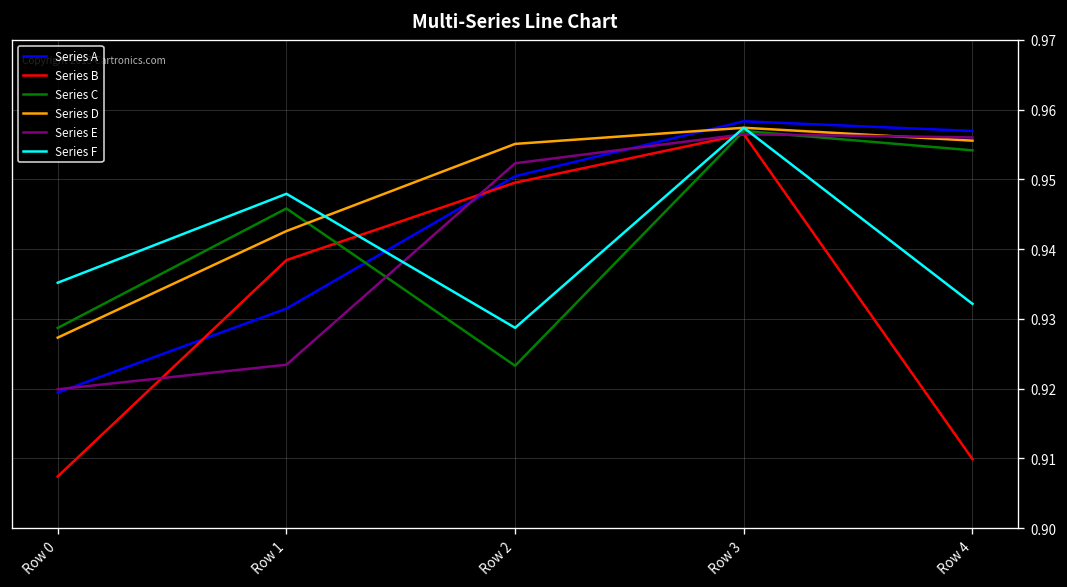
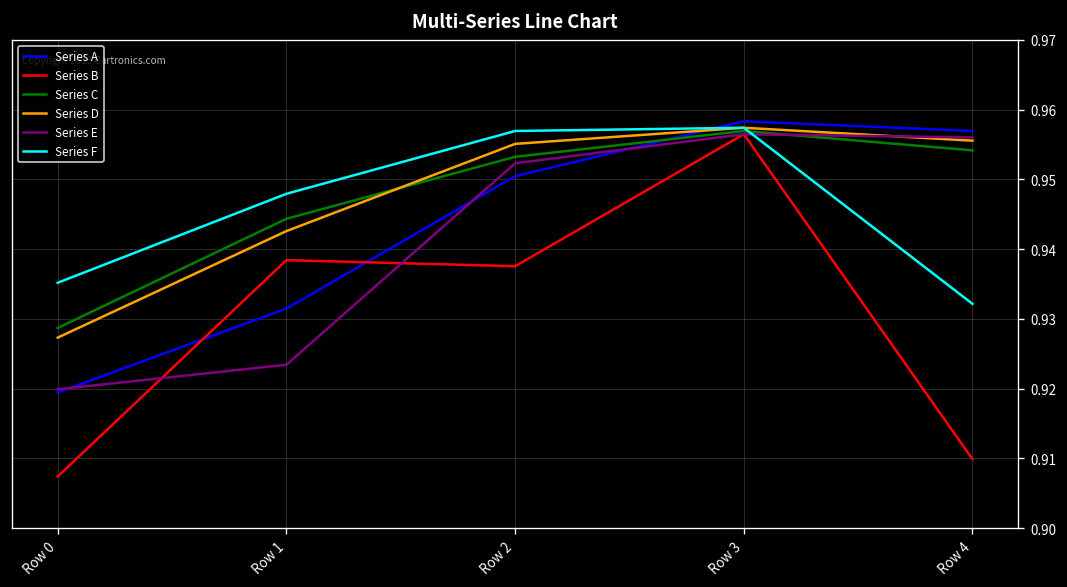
Series C, Row 1: 0.946 -> 0.944
Series B, Row 2: 0.950 -> 0.938
Series C, Row 2: 0.923 -> 0.953
Series F, Row 2: 0.929 -> 0.957
